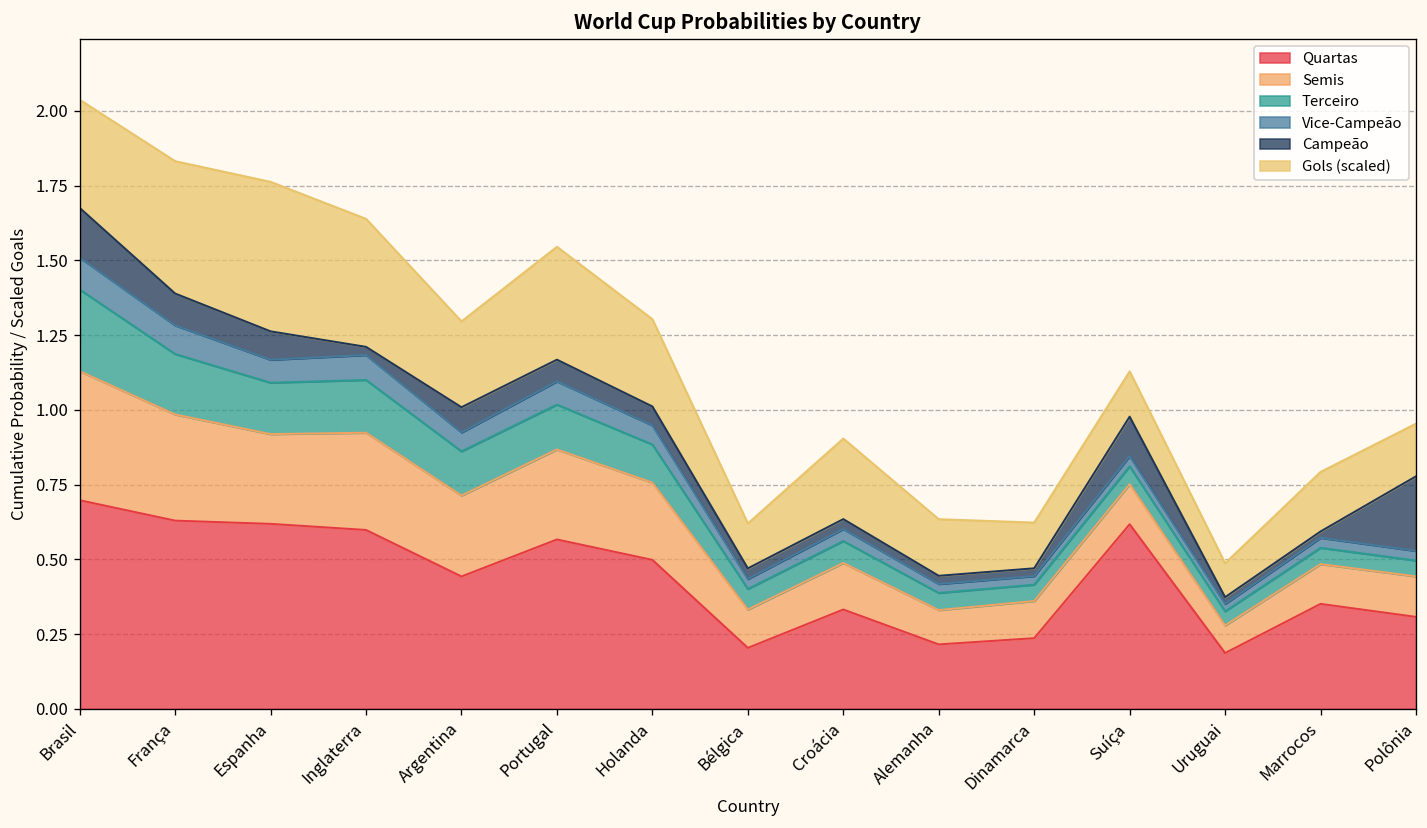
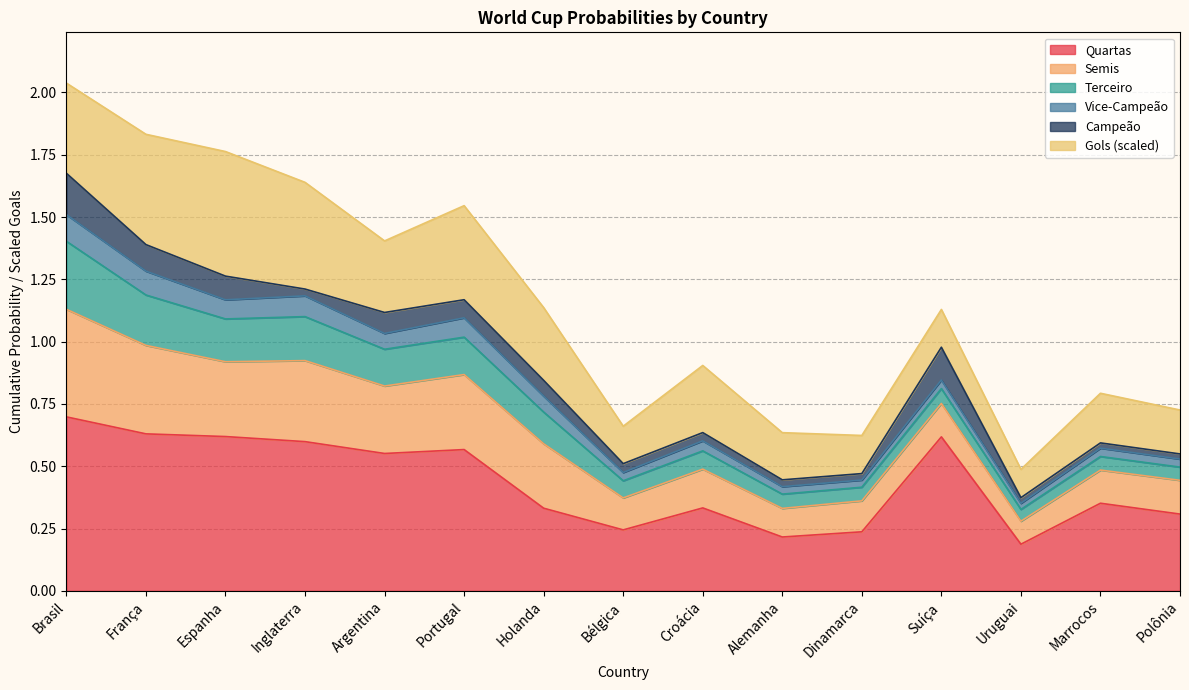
Quartas, Argentina: 0.44 -> 0.55
Quartas, Holanda: 0.50 -> 0.33
Quartas, Bélgica: 0.20 -> 0.24
Campeão, Polônia: 0.25 -> 0.02
